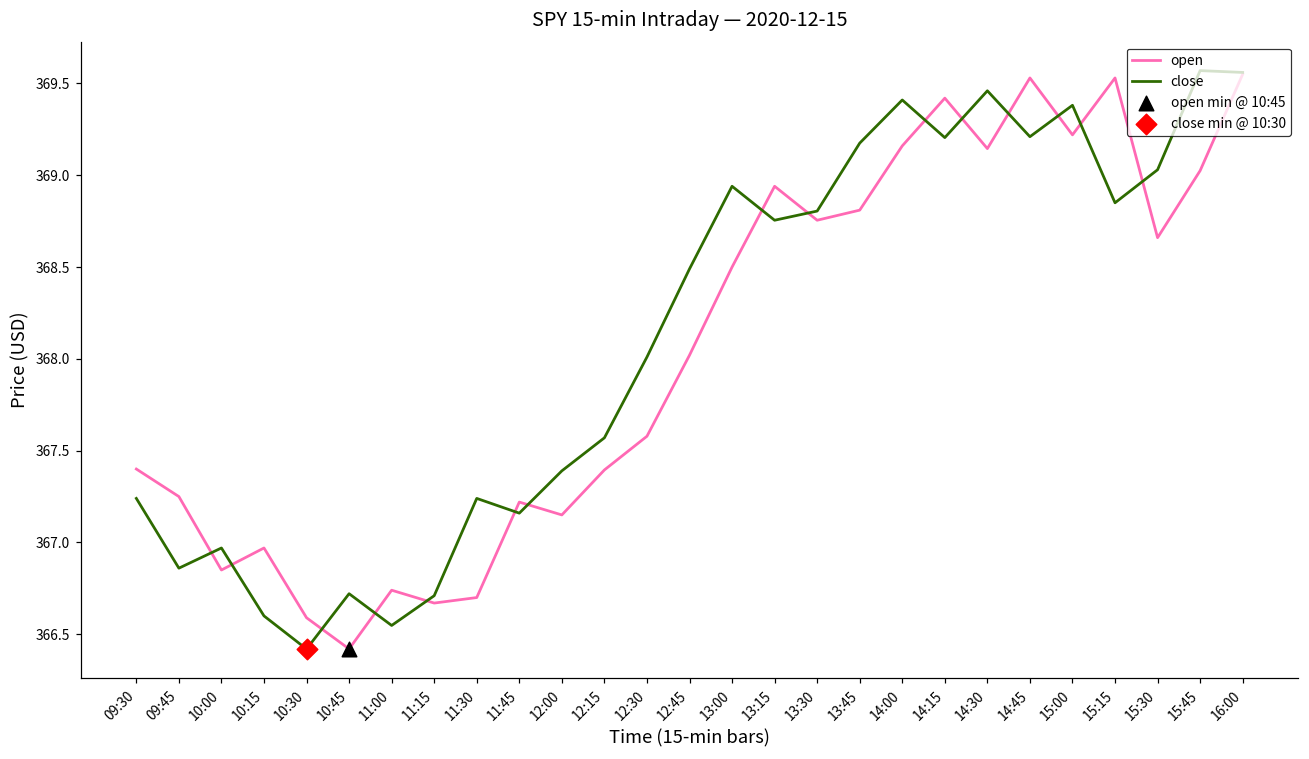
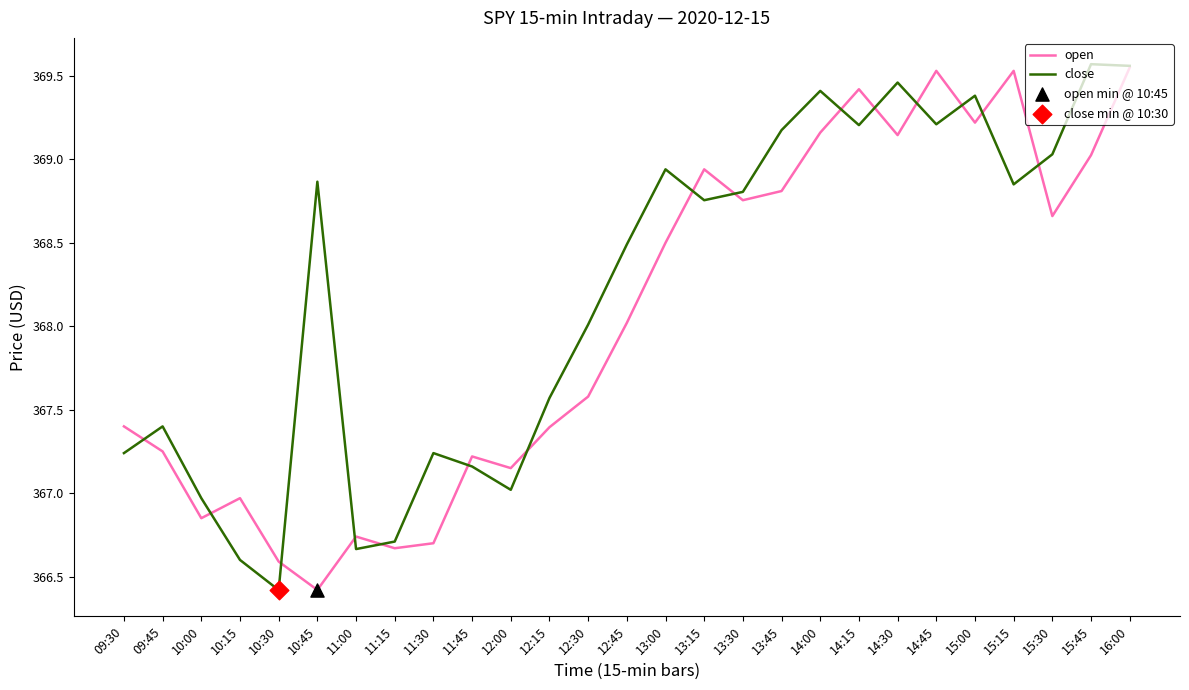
close, 09:45: 366.86 -> 367.40
close, 10:45: 366.72 -> 368.87
close, 11:00: 366.55 -> 366.67
close, 12:00: 367.39 -> 367.02
